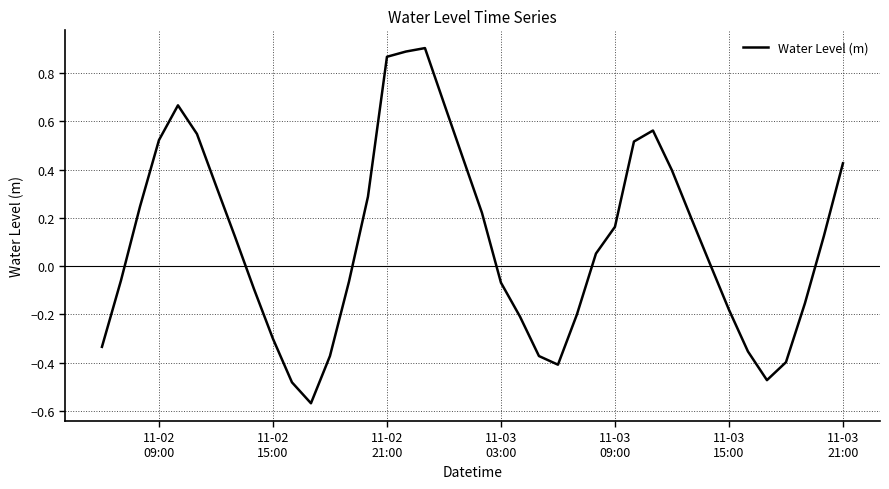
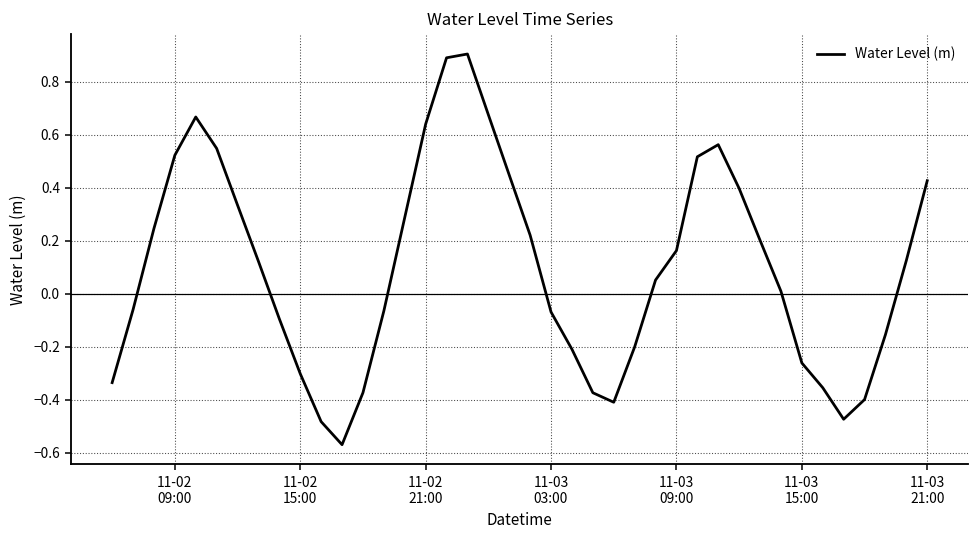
11-02 21:00: 0.87 -> 0.64
11-03 15:00: -0.18 -> -0.26
